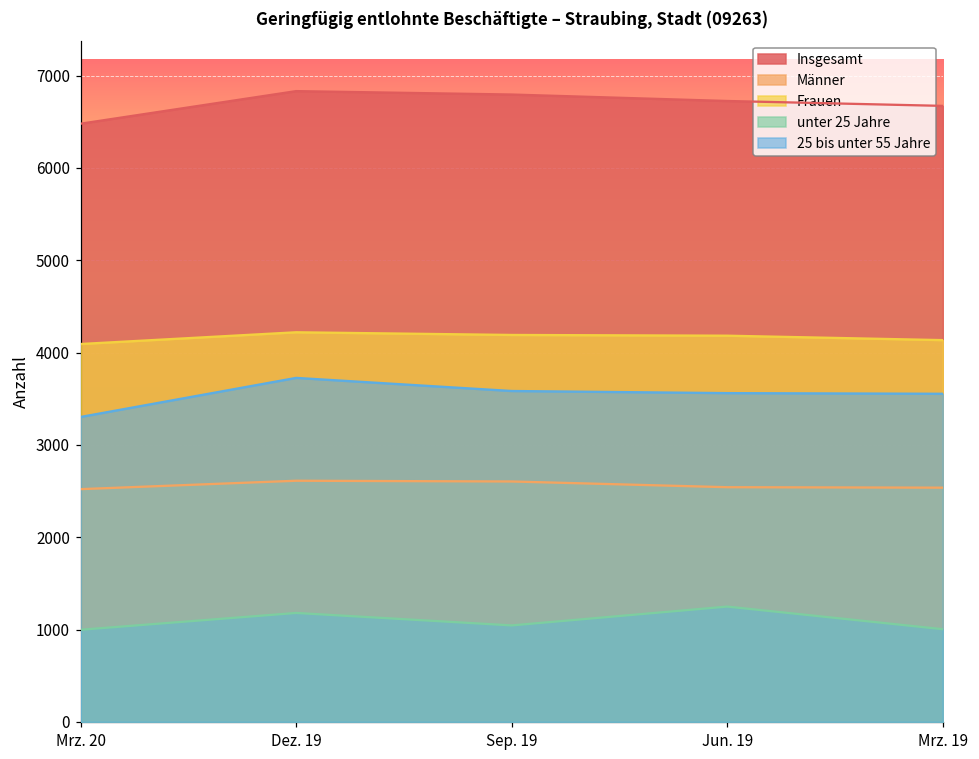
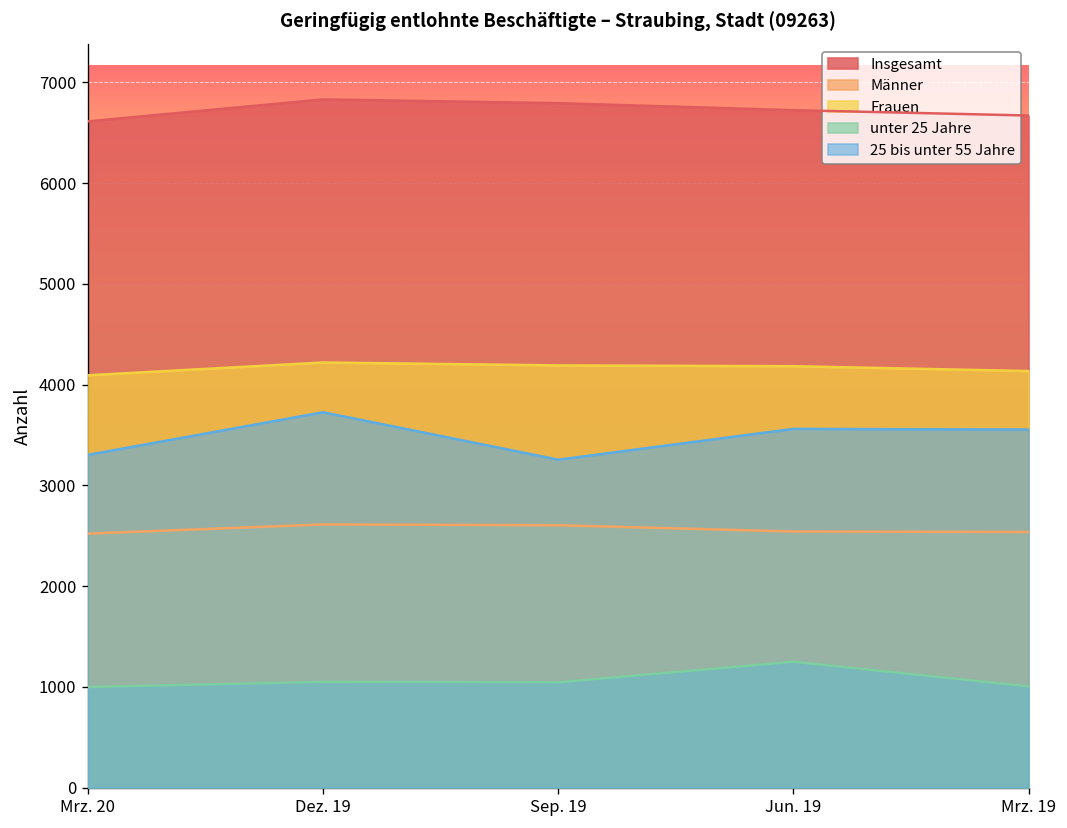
Insgesamt, Mrz. 20: 6500 -> 6600
unter 25 Jahre, Dez. 19: 1200 -> 1000
25 bis unter 55 Jahre, Sep. 19: 3600 -> 3300
